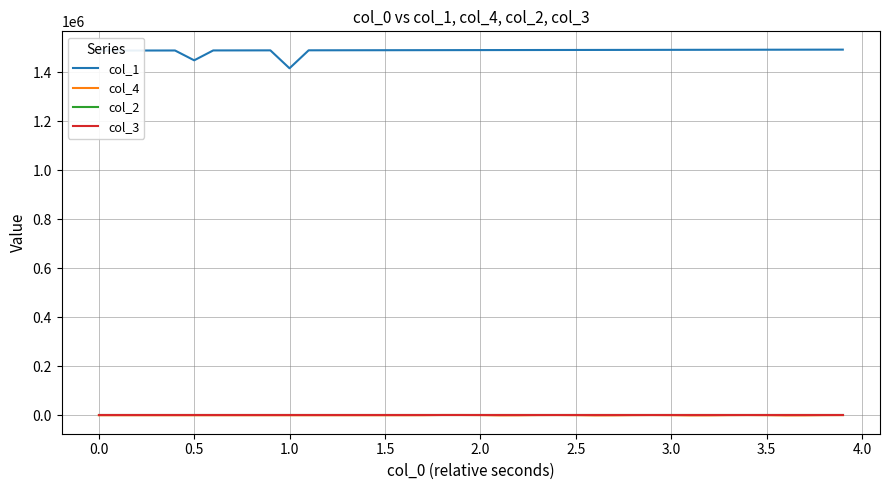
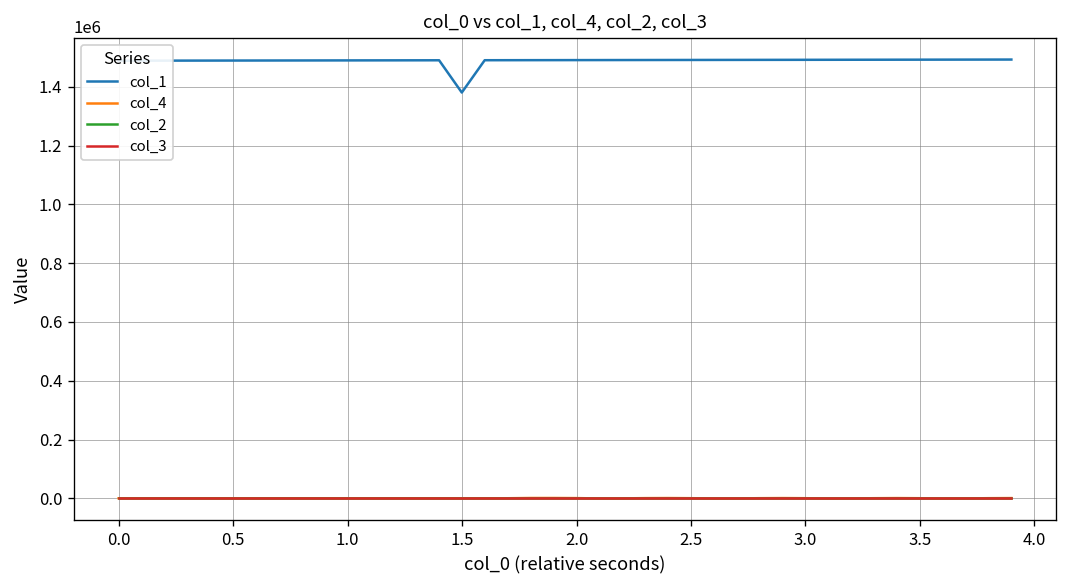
col_1, 0.5: 1450000 -> 1490000
col_1, 1.0: 1420000 -> 1490000
col_1, 1.5: 1490000 -> 1380000
